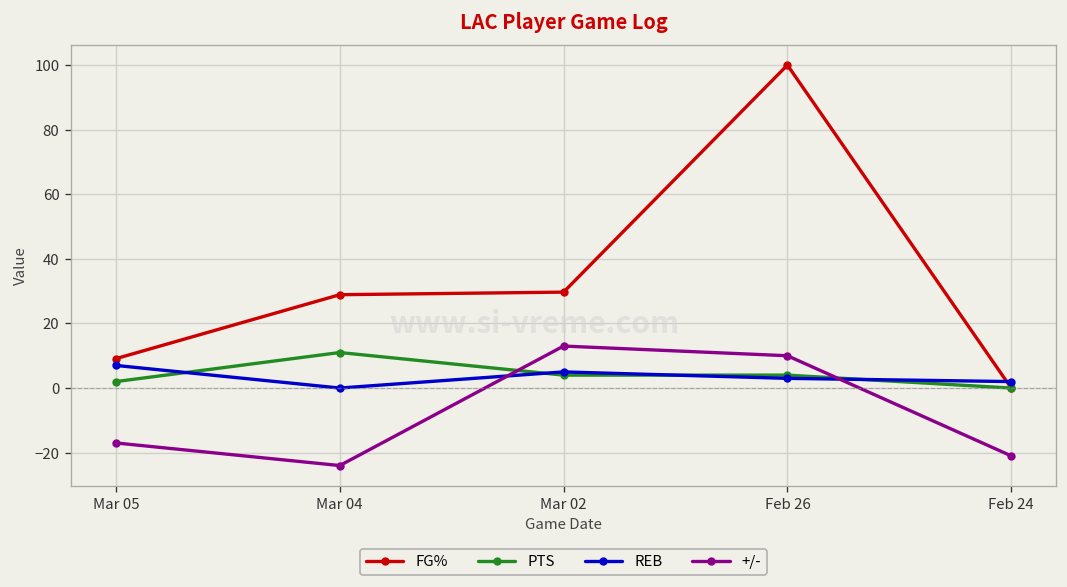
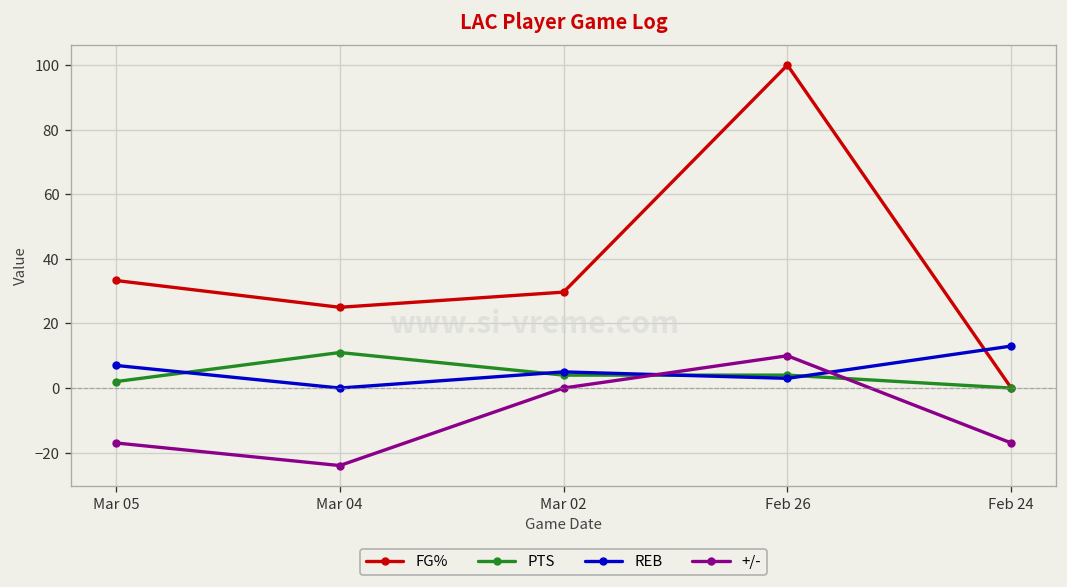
FG%, Mar 05: 9 -> 33
FG%, Mar 04: 29 -> 25
+/-, Mar 02: 13 -> 0
REB, Feb 24: 2 -> 13
+/-, Feb 24: -21 -> -17
